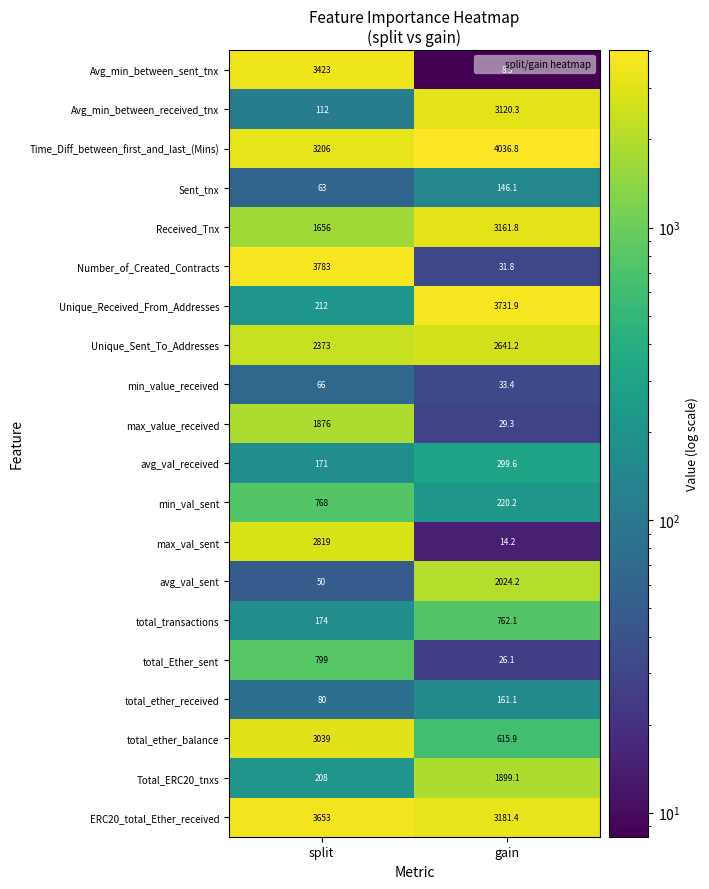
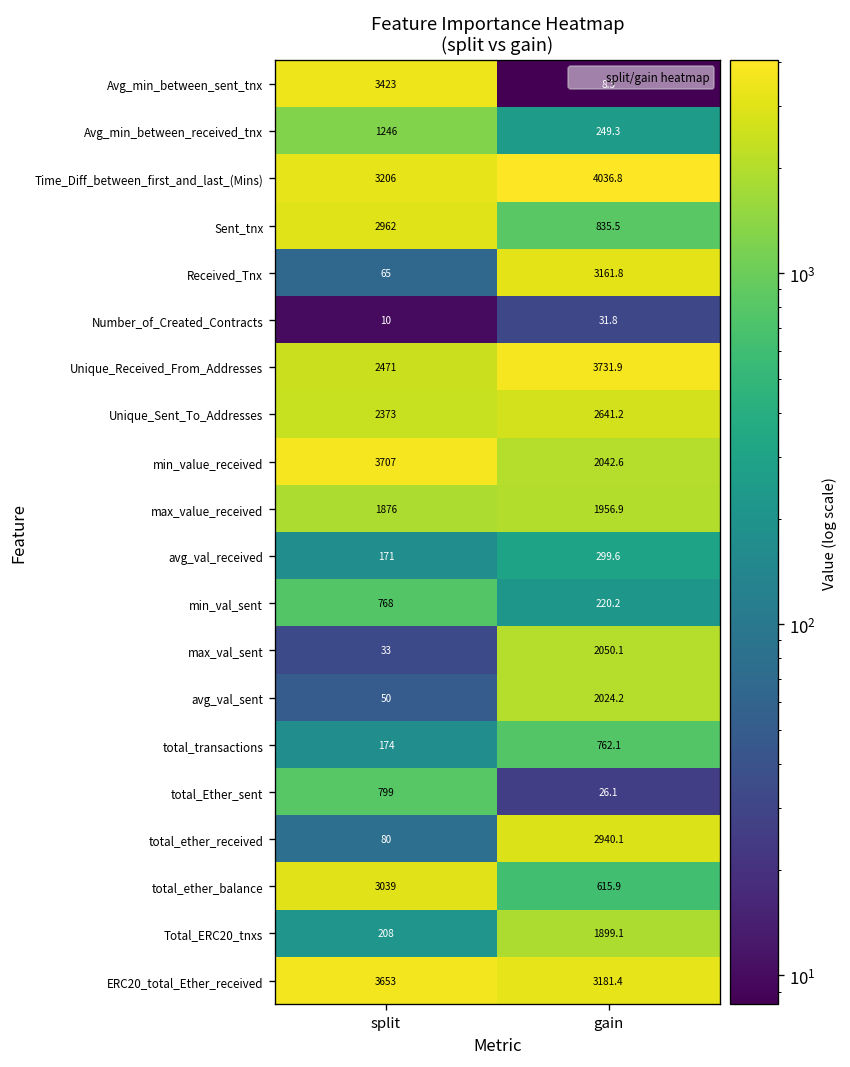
Avg_min_between_received_tnx, split: 112 -> 1246
Avg_min_between_received_tnx, gain: 3120.3 -> 249.3
Sent_tnx, split: 63 -> 2962
Sent_tnx, gain: 146.1 -> 835.5
Received_Tnx, split: 1656 -> 65
Number_of_Created_Contracts, split: 3783 -> 10
Unique_Received_From_Addresses, split: 212 -> 2471
min_value_received, split: 66 -> 3707
min_value_received, gain: 33.4 -> 2042.6
max_value_received, gain: 29.3 -> 1956.9
max_val_sent, split: 2819 -> 33
max_val_sent, gain: 14.2 -> 2050.1
total_ether_received, gain: 161.1 -> 2940.1
